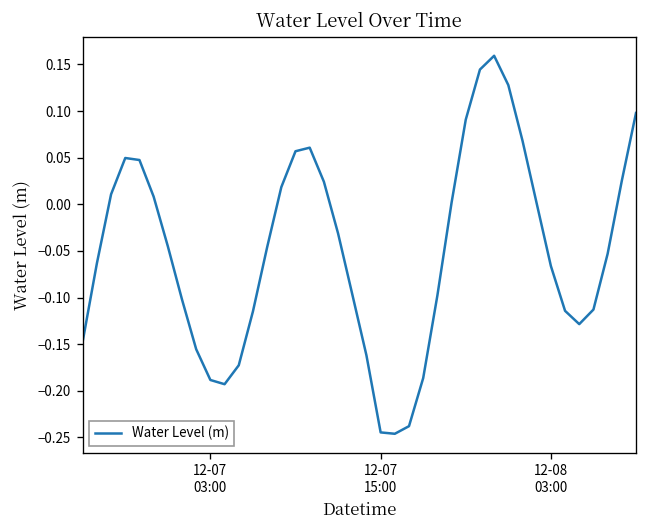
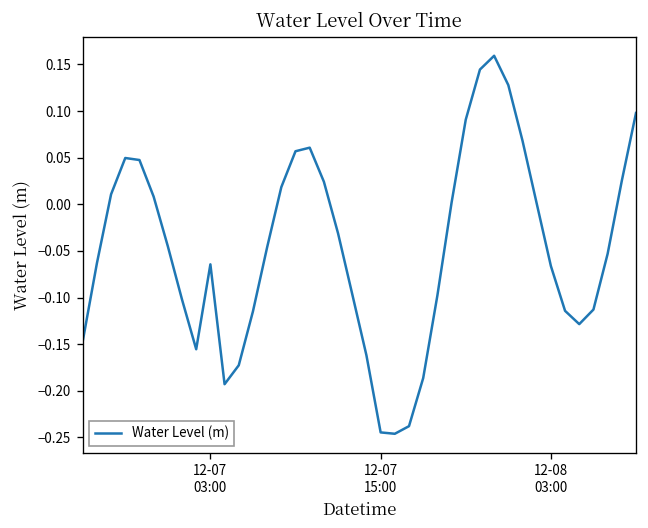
12-07 03:00: -0.19 -> -0.06
